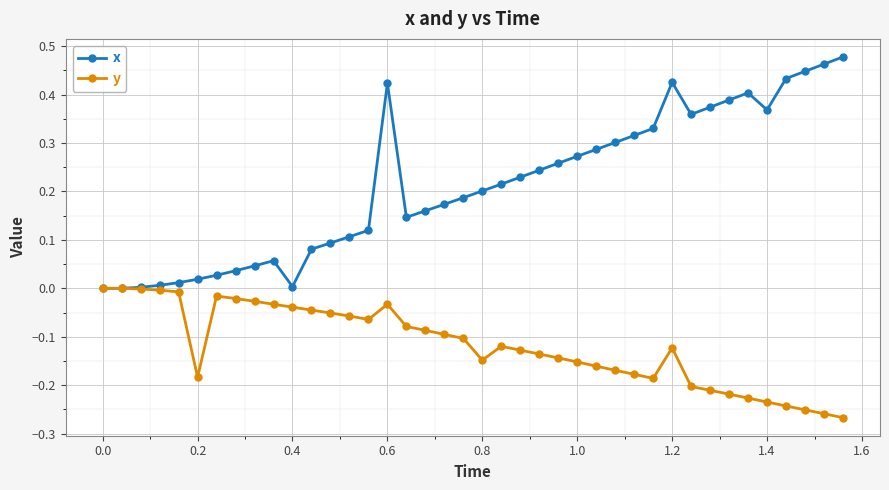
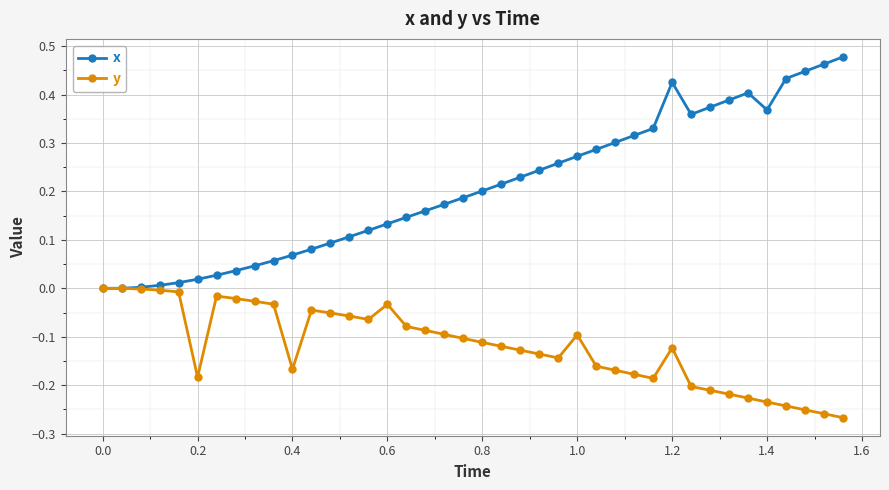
x, 0.4: 0.00 -> 0.07
y, 0.4: -0.04 -> -0.17
x, 0.6: 0.42 -> 0.13
y, 0.8: -0.15 -> -0.11
y, 1.0: -0.15 -> -0.10
